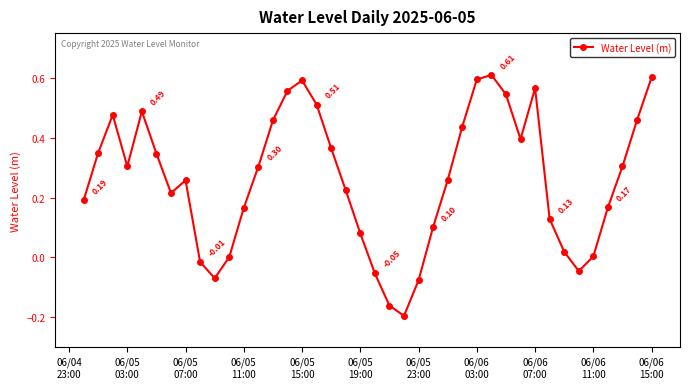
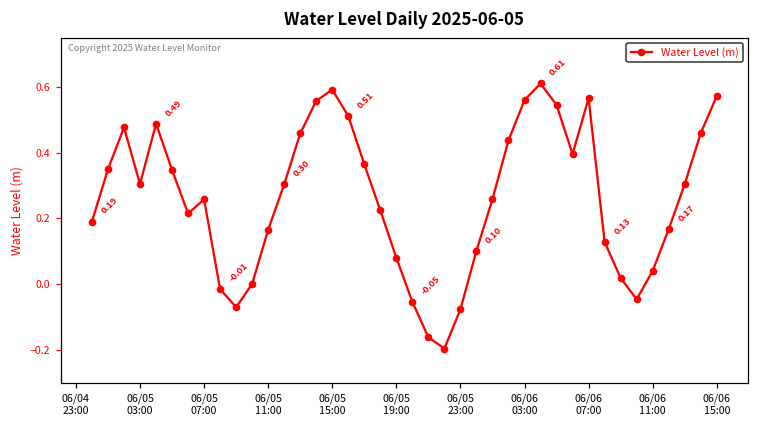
06/06 03:00: 0.59 -> 0.56
06/06 11:00: 0.00 -> 0.04
06/06 15:00: 0.60 -> 0.57
